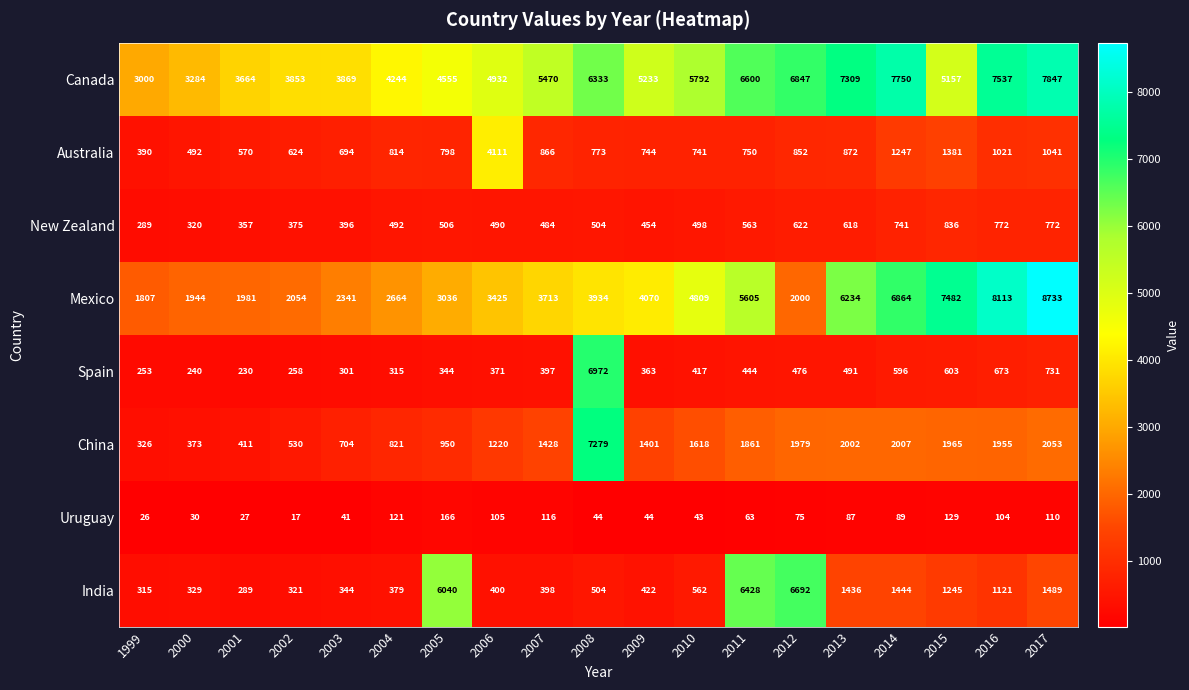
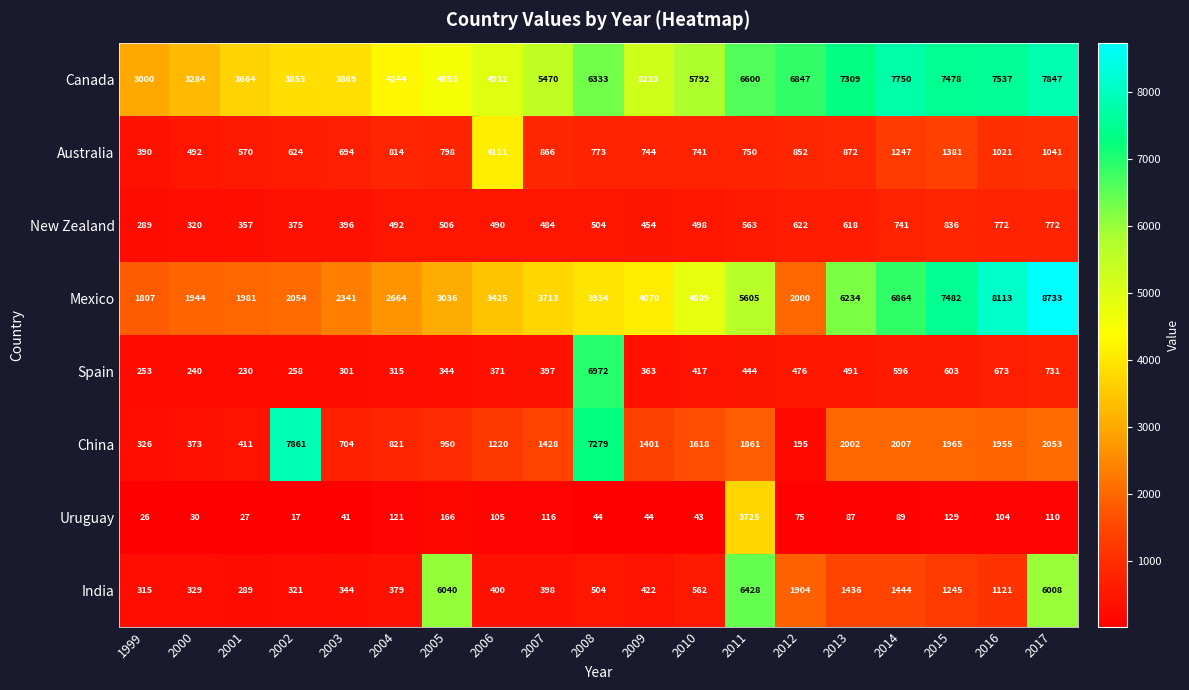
Canada, 2015: 5157 -> 7478
China, 2002: 530 -> 7861
China, 2012: 1979 -> 195
Uruguay, 2011: 63 -> 3725
India, 2012: 6692 -> 1904
India, 2017: 1489 -> 6008
